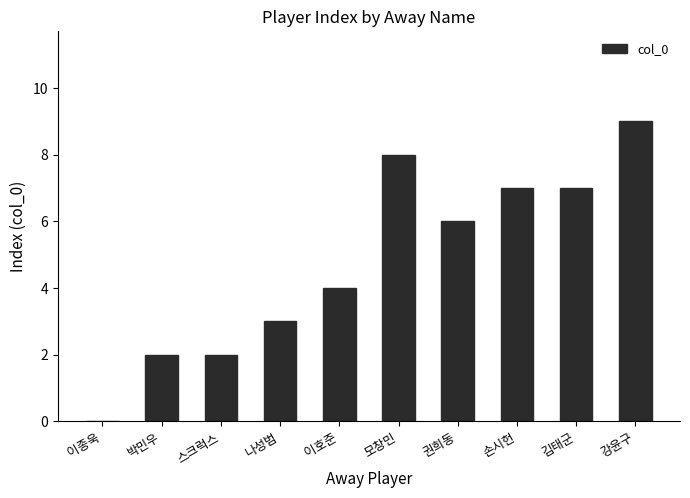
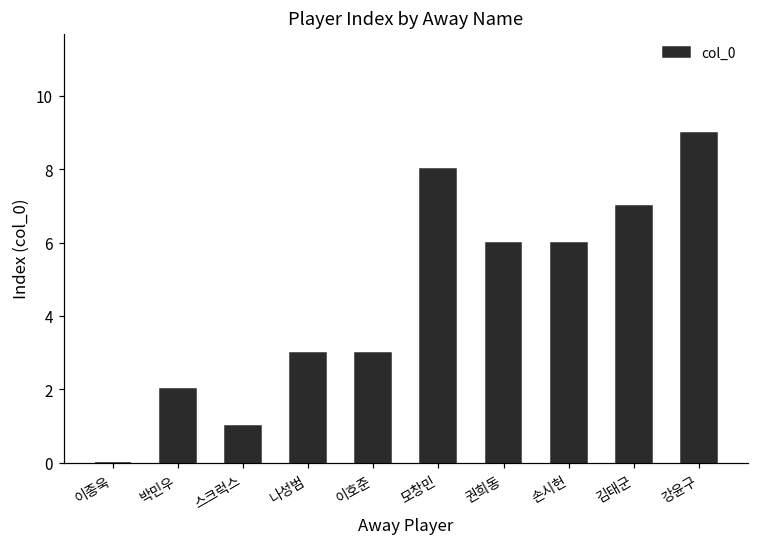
스크럭스: 2 -> 1
이호준: 4 -> 3
손시헌: 7 -> 6
